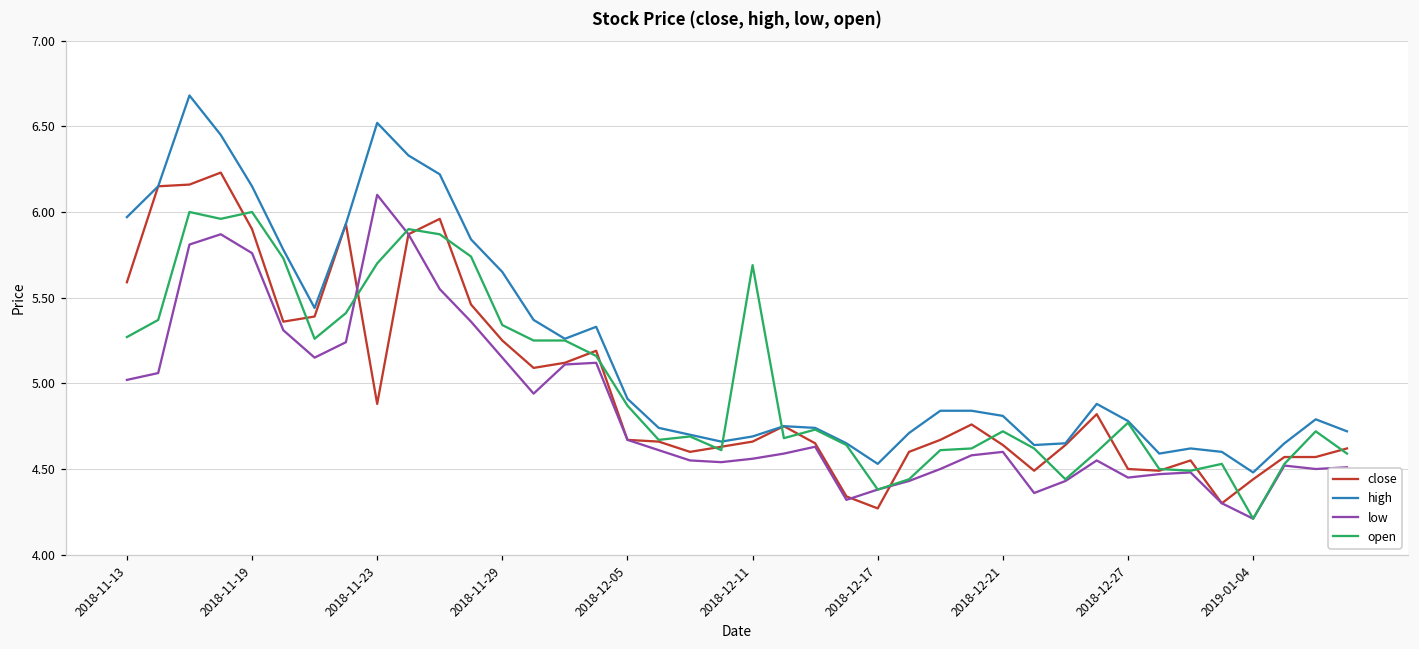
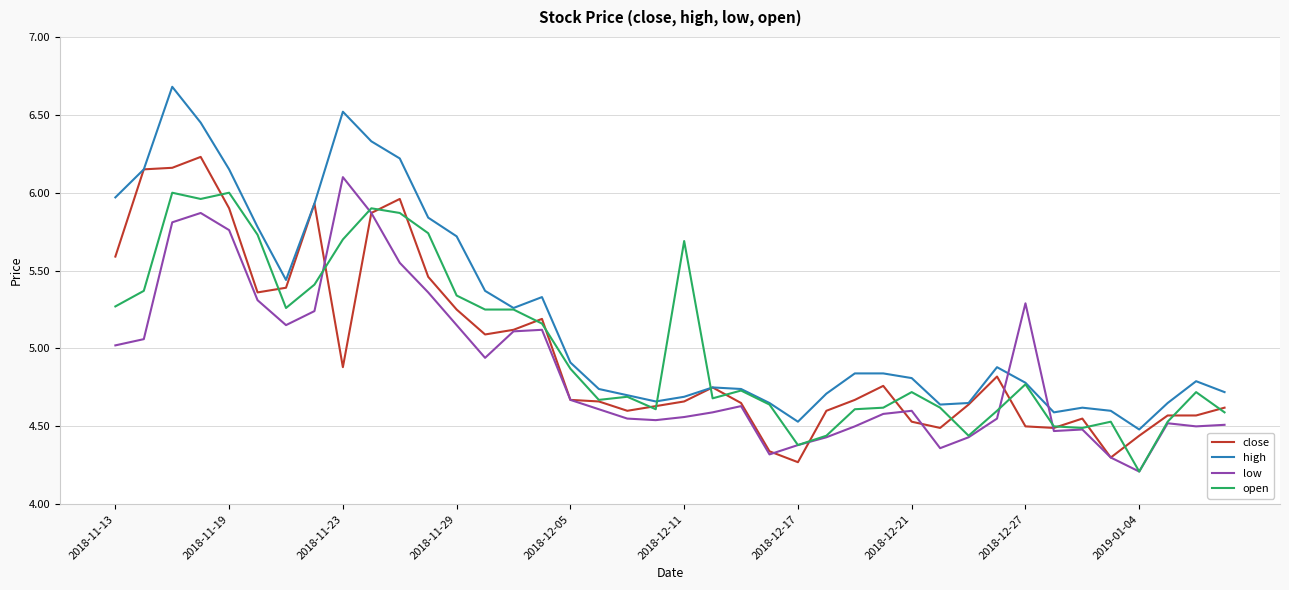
high, 2018-11-29: 5.65 -> 5.72
close, 2018-12-21: 4.64 -> 4.53
low, 2018-12-27: 4.45 -> 5.29
